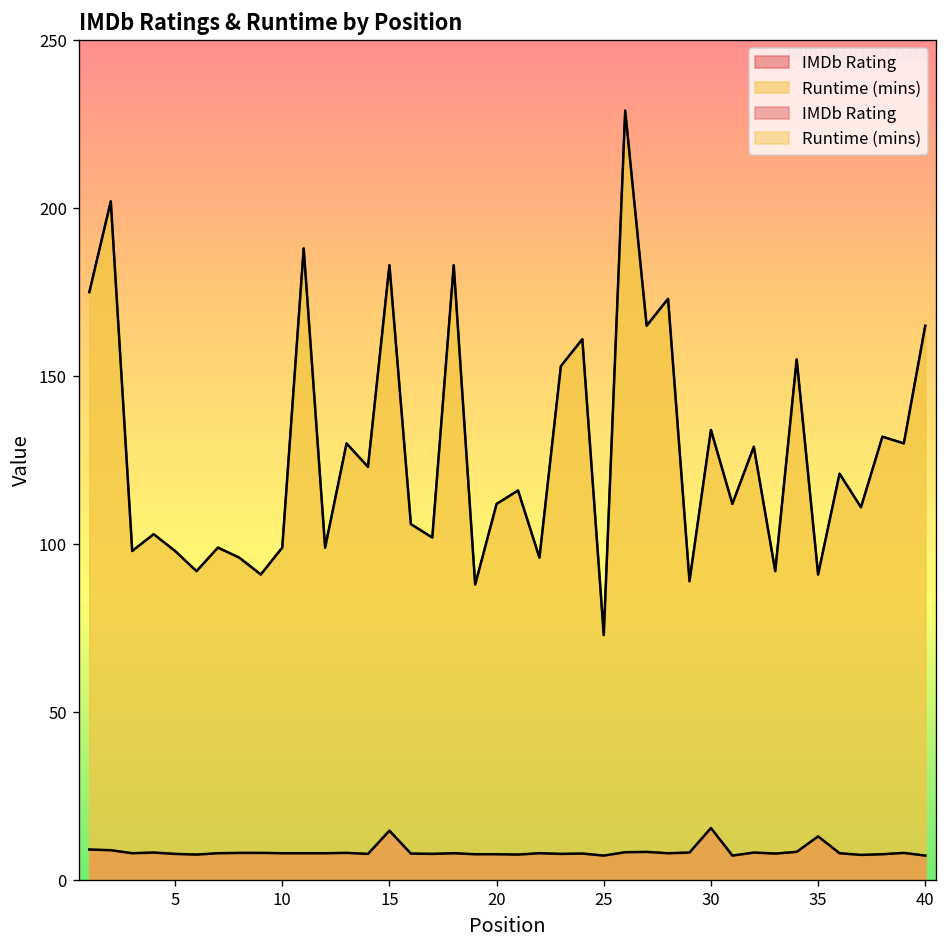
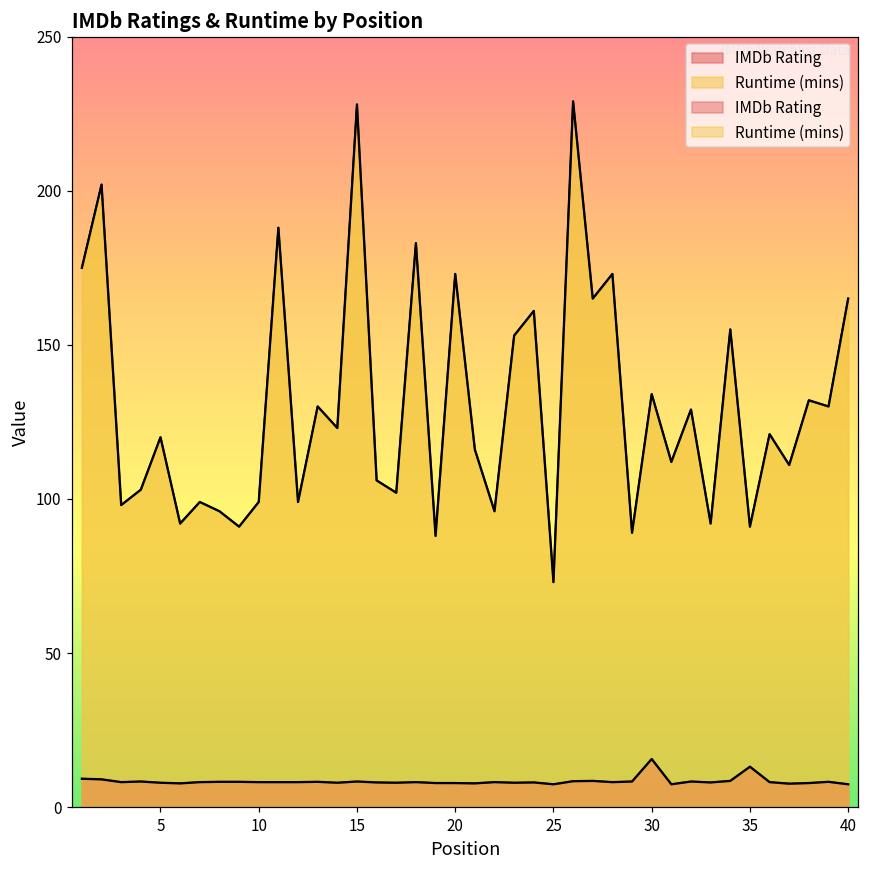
Runtime (mins), 5: 98 -> 120
IMDb Rating, 15: 15 -> 8
Runtime (mins), 15: 183 -> 228
Runtime (mins), 20: 112 -> 173
